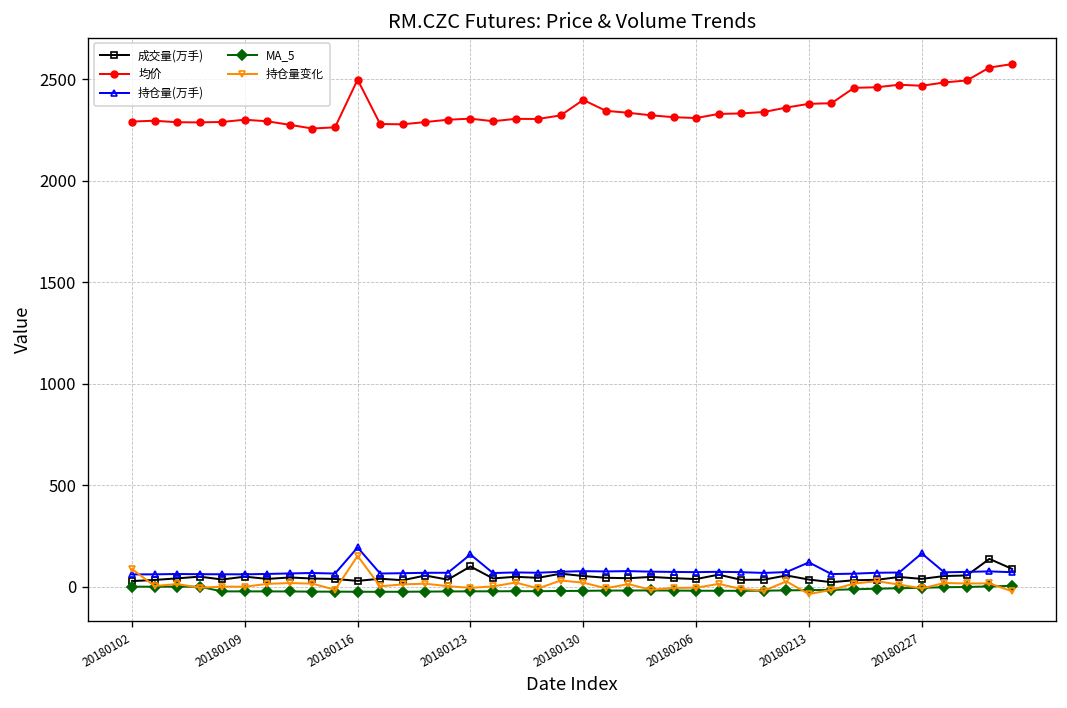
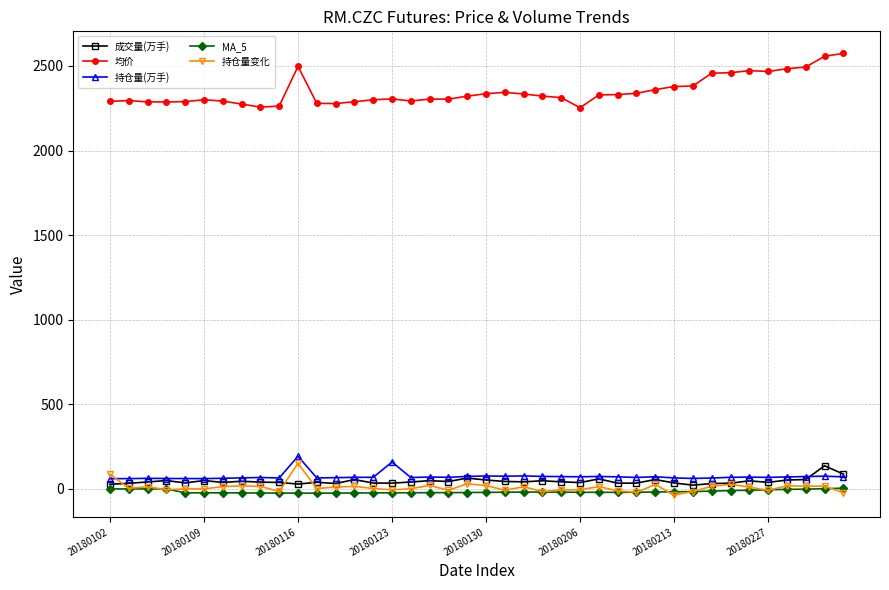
成交量(万手), 20180123: 100 -> 30
均价, 20180130: 2400 -> 2340
均价, 20180206: 2310 -> 2250
持仓量(万手), 20180213: 120 -> 60
持仓量(万手), 20180227: 160 -> 70
